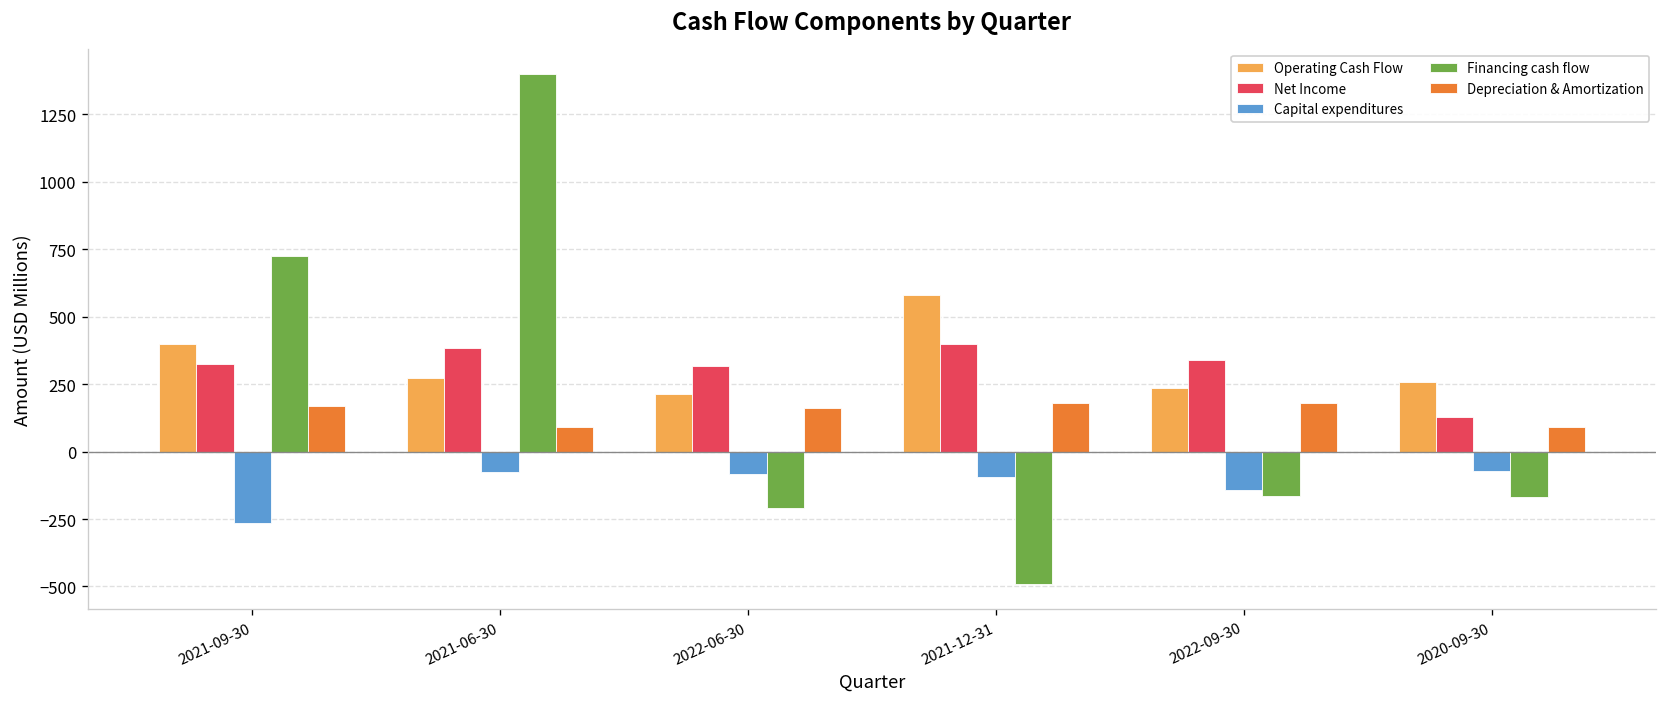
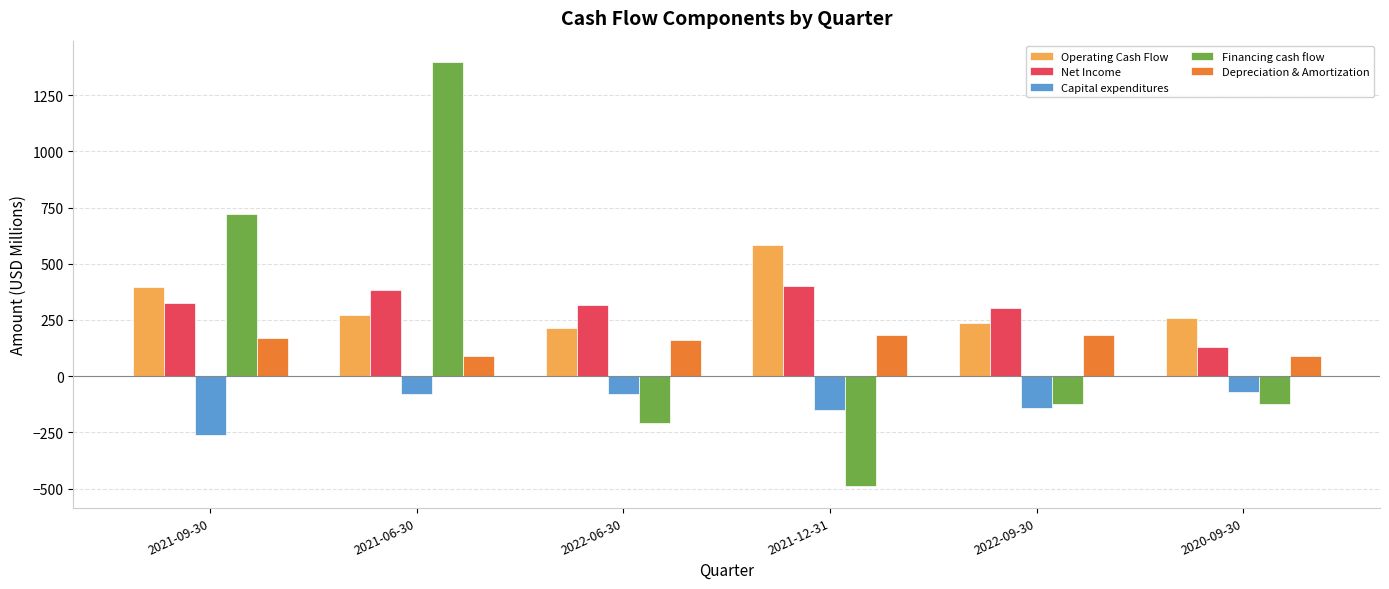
Capital expenditures, 2021-12-31: -100 -> -150
Net Income, 2022-09-30: 340 -> 300
Financing cash flow, 2022-09-30: -170 -> -120
Financing cash flow, 2020-09-30: -170 -> -130
